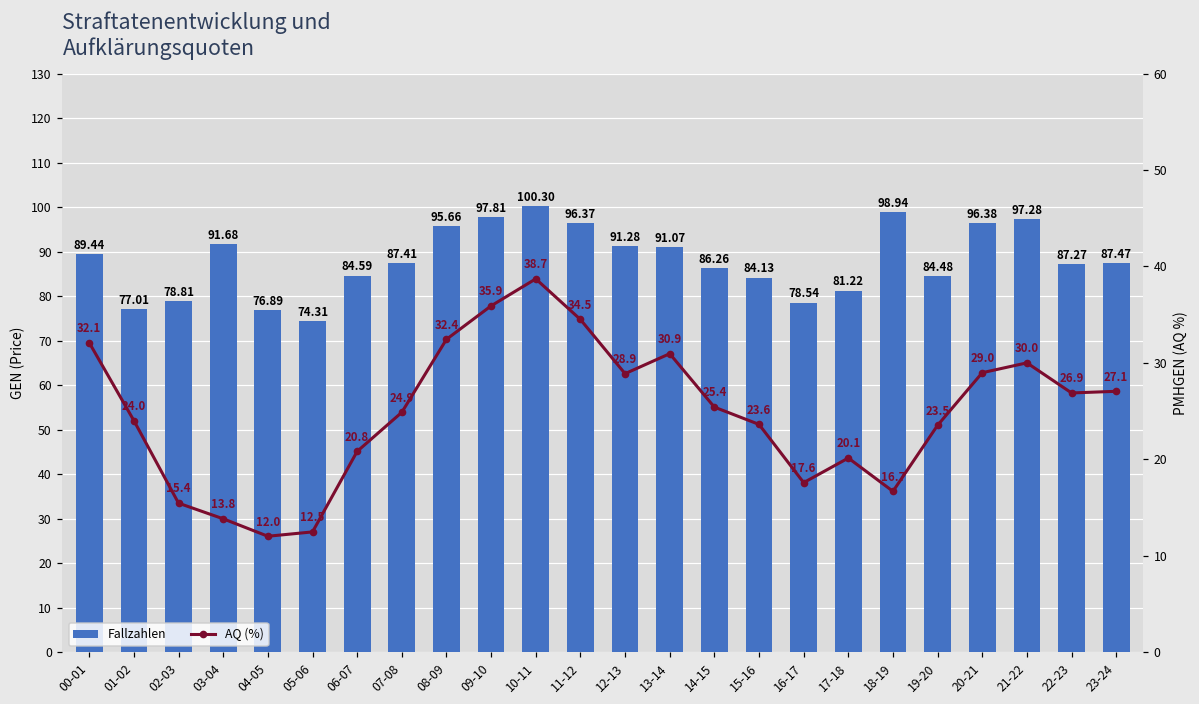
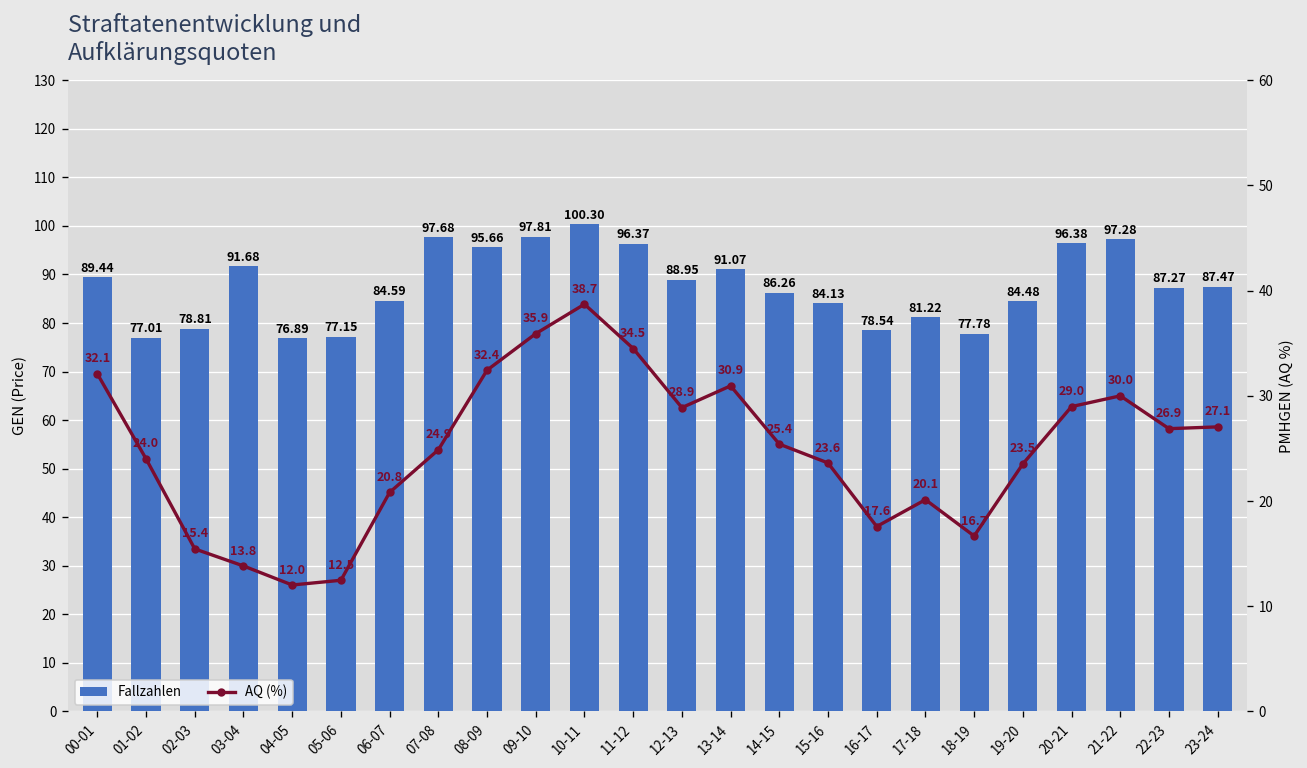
Fallzahlen, 05-06: 74.31 -> 77.15
Fallzahlen, 07-08: 87.41 -> 97.68
Fallzahlen, 12-13: 91.28 -> 88.95
Fallzahlen, 18-19: 98.94 -> 77.78
